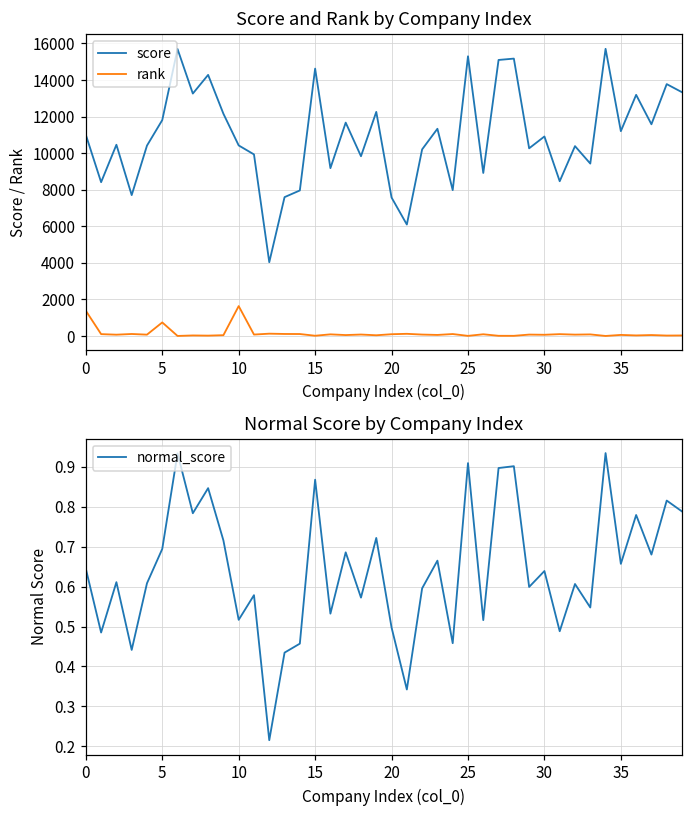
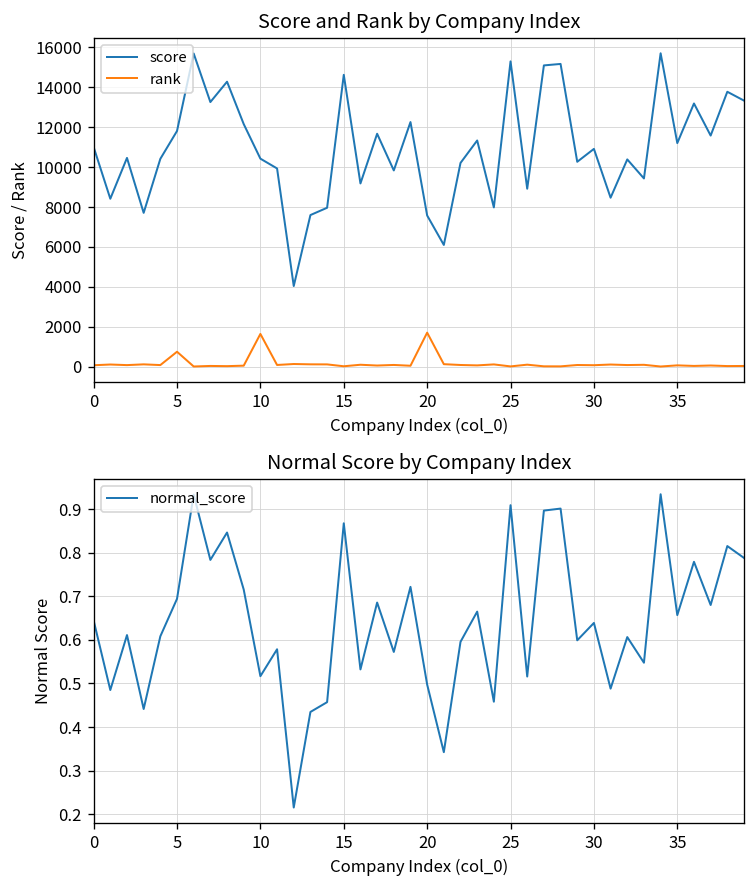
Score and Rank by Company Index, rank, 0: 1400 -> 100
Score and Rank by Company Index, rank, 20: 100 -> 1700
